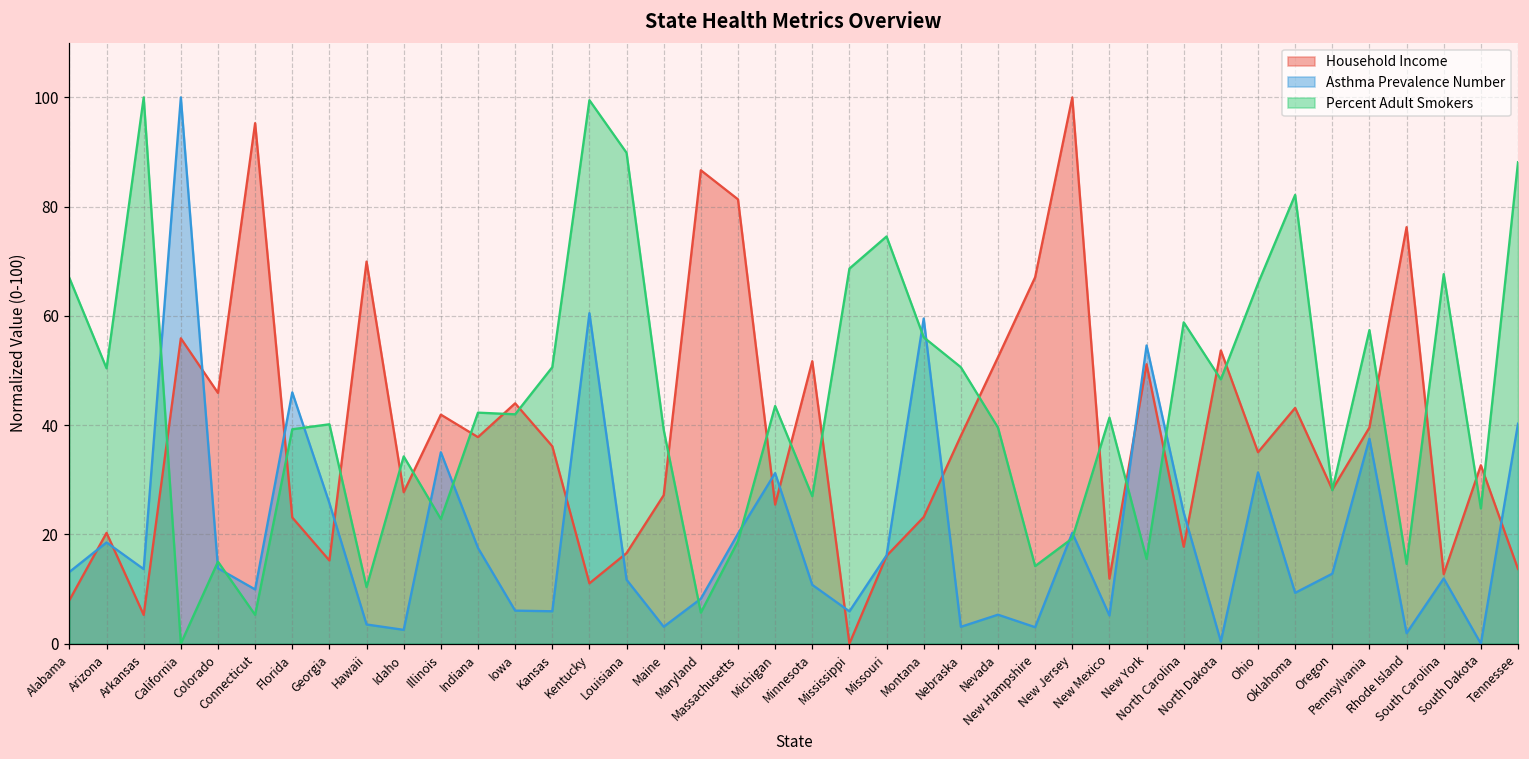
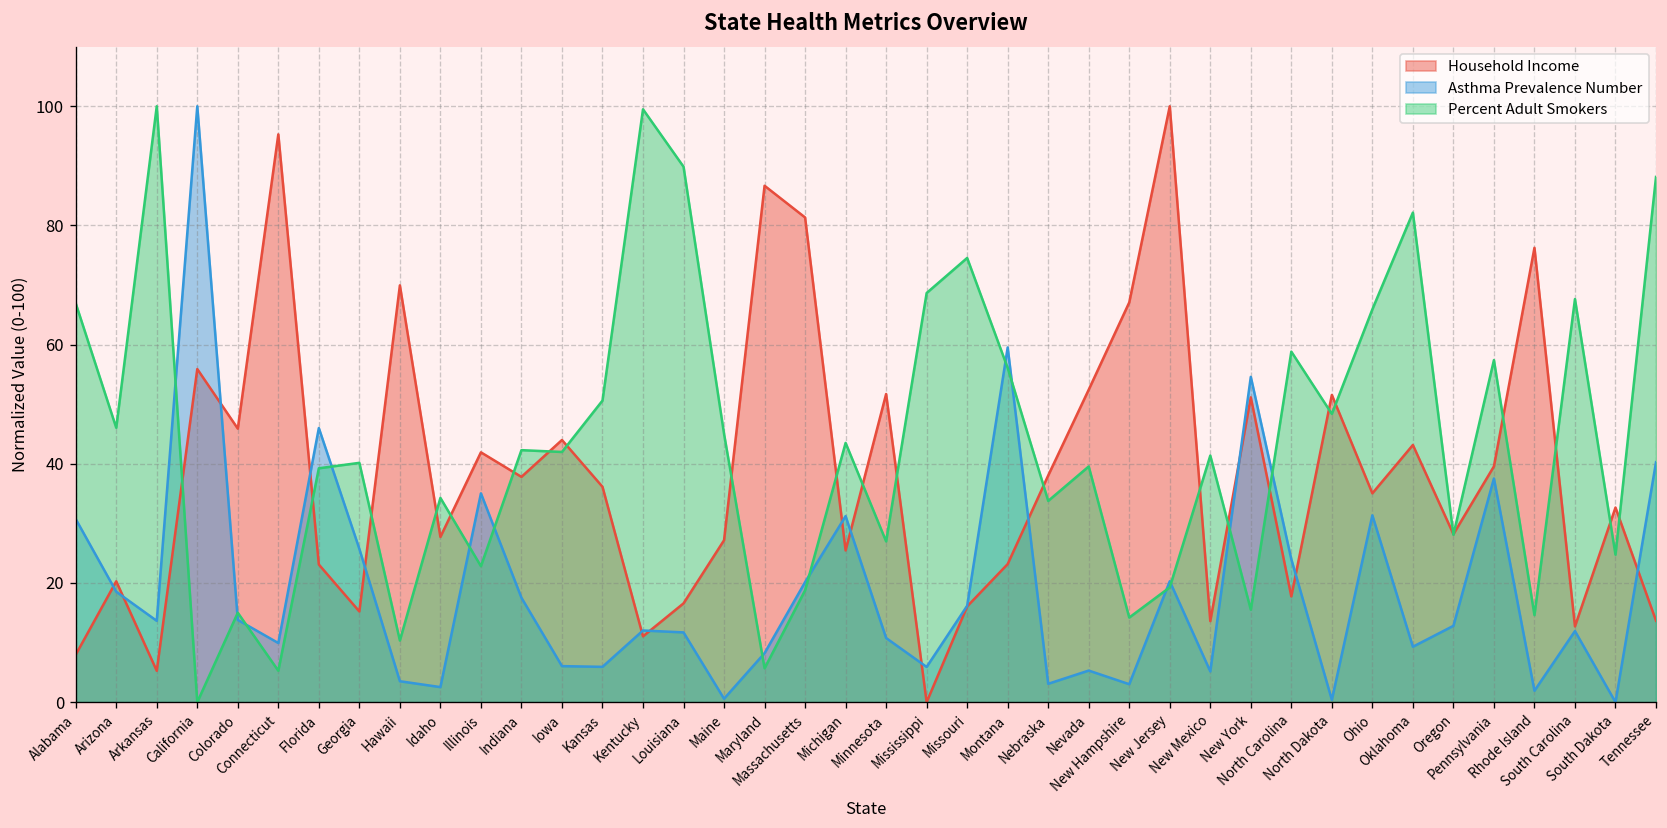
Asthma Prevalence Number, Alabama: 13 -> 31
Percent Adult Smokers, Arizona: 50 -> 46
Asthma Prevalence Number, Kentucky: 61 -> 12
Asthma Prevalence Number, Maine: 3 -> 1
Percent Adult Smokers, Maine: 39 -> 45
Percent Adult Smokers, Nebraska: 51 -> 34
Household Income, New Mexico: 12 -> 14
Household Income, North Dakota: 54 -> 52
